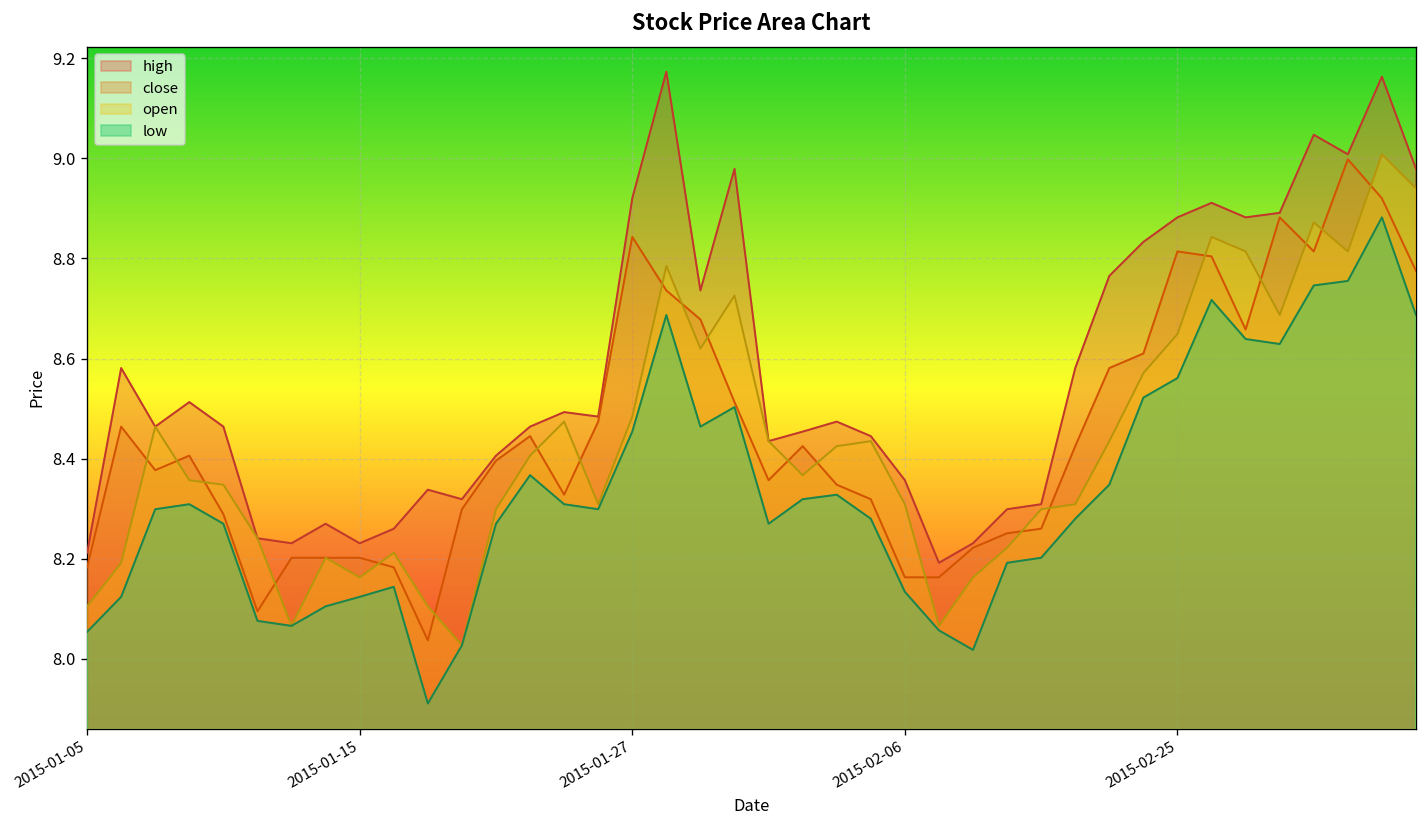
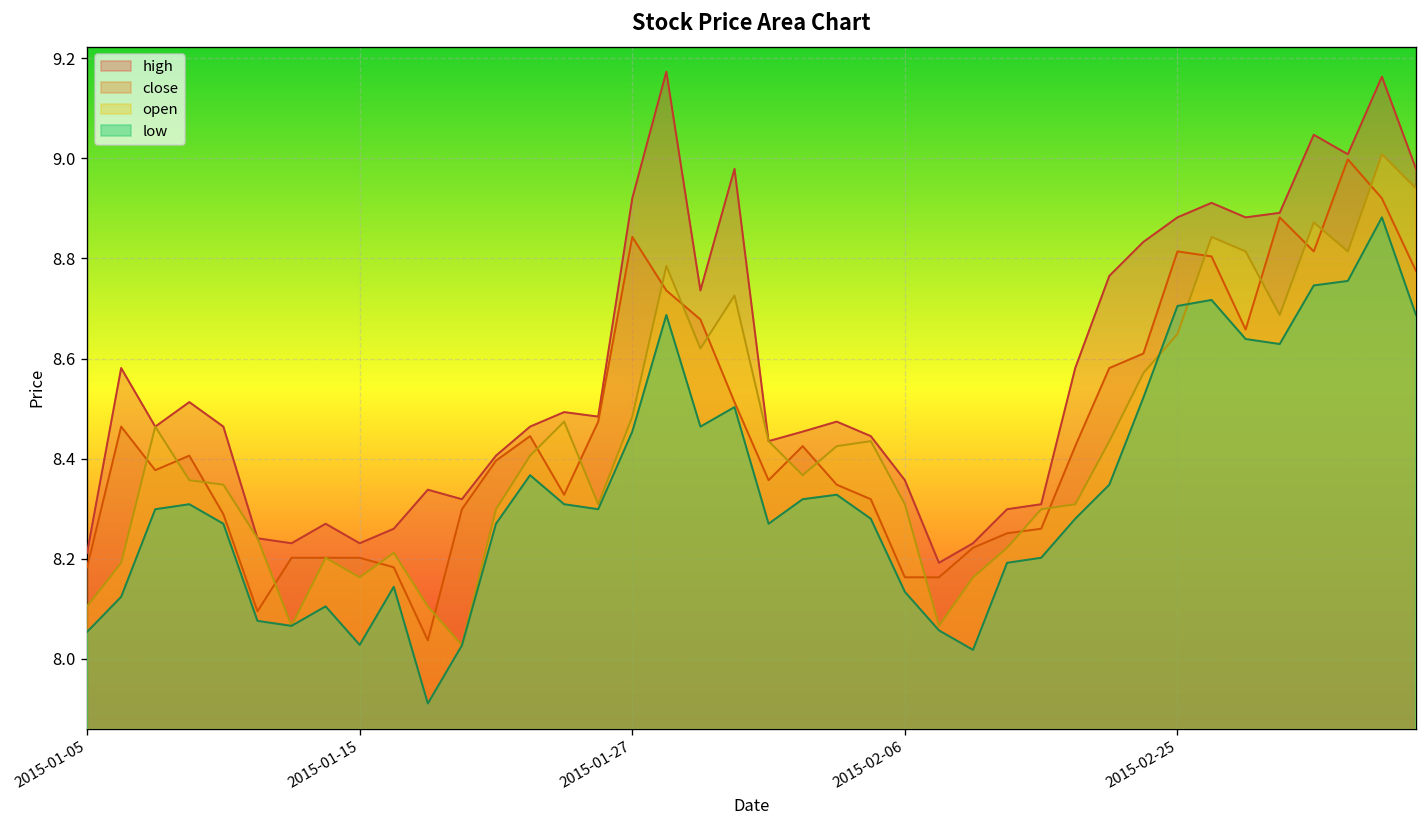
low, 2015-01-15: 8.12 -> 8.03
low, 2015-02-25: 8.56 -> 8.71
